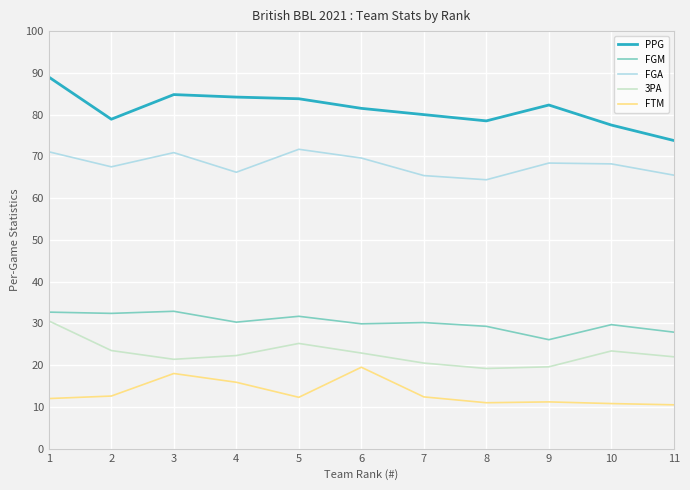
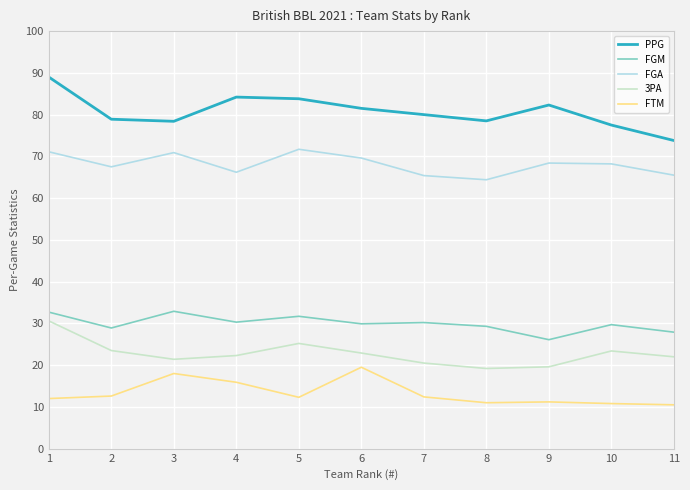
FGM, 2: 32 -> 29
PPG, 3: 85 -> 78
